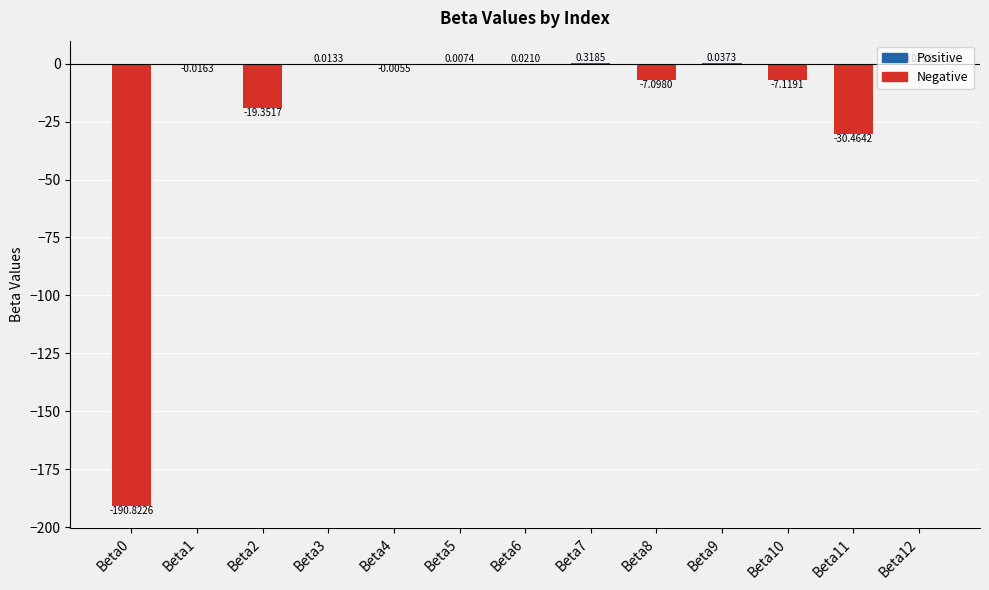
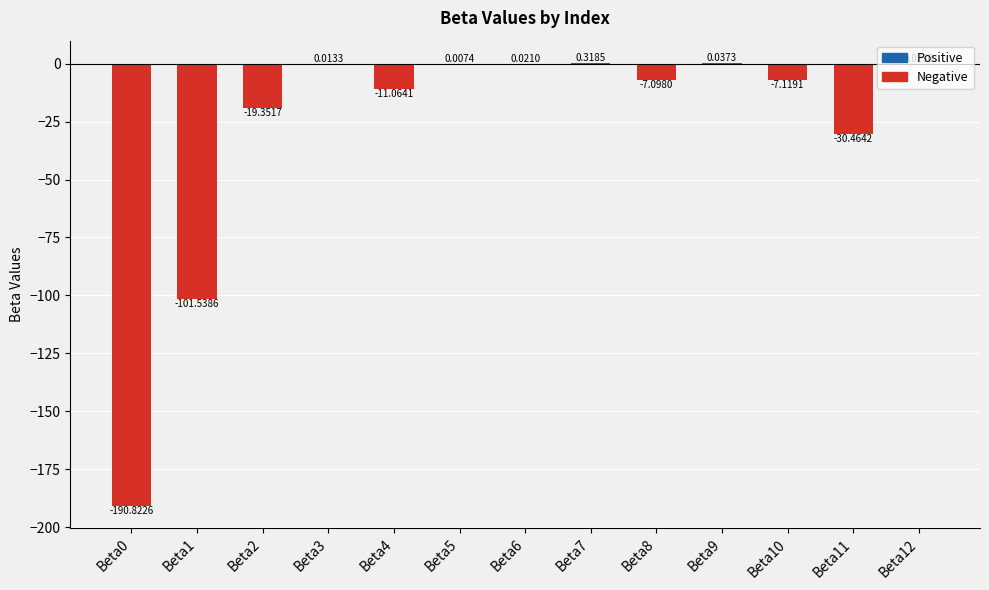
Beta1: -0.0163 -> -101.5386
Beta4: -0.0055 -> -11.0641
